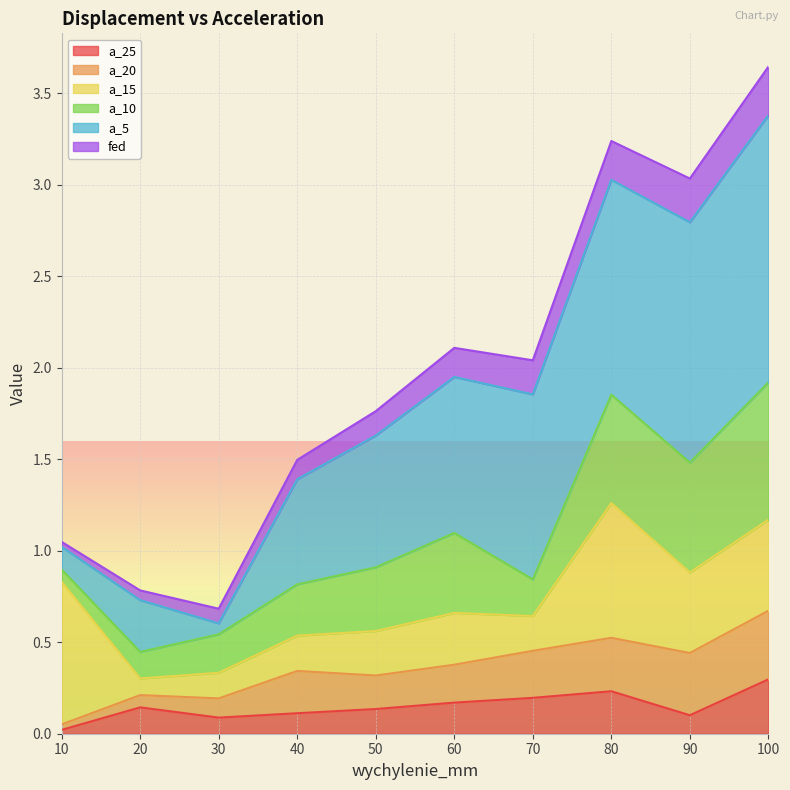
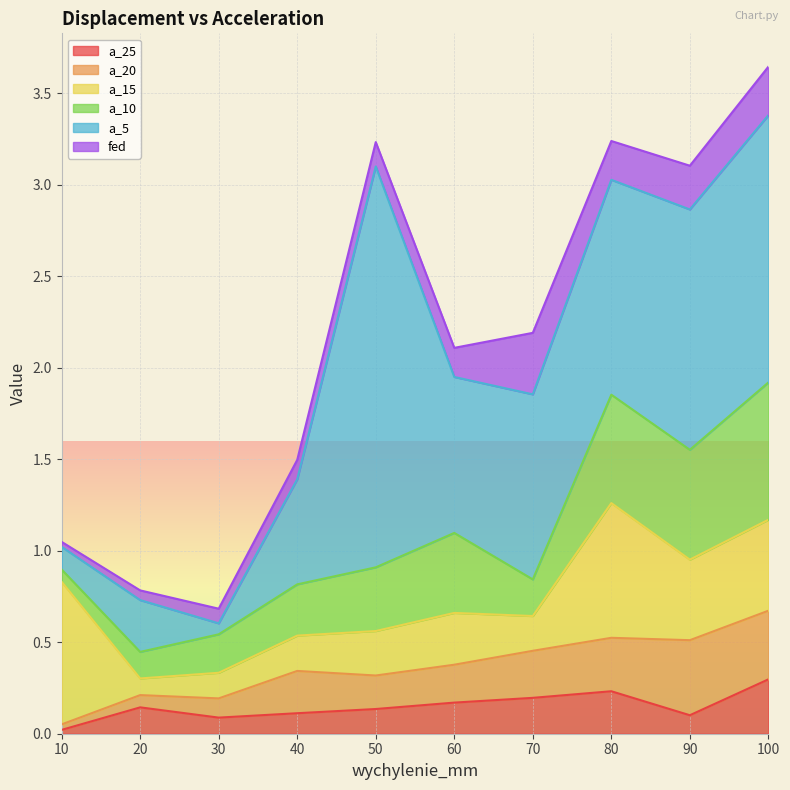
a_5, 50: 0.72 -> 2.19
fed, 70: 0.19 -> 0.34
a_20, 90: 0.34 -> 0.41
